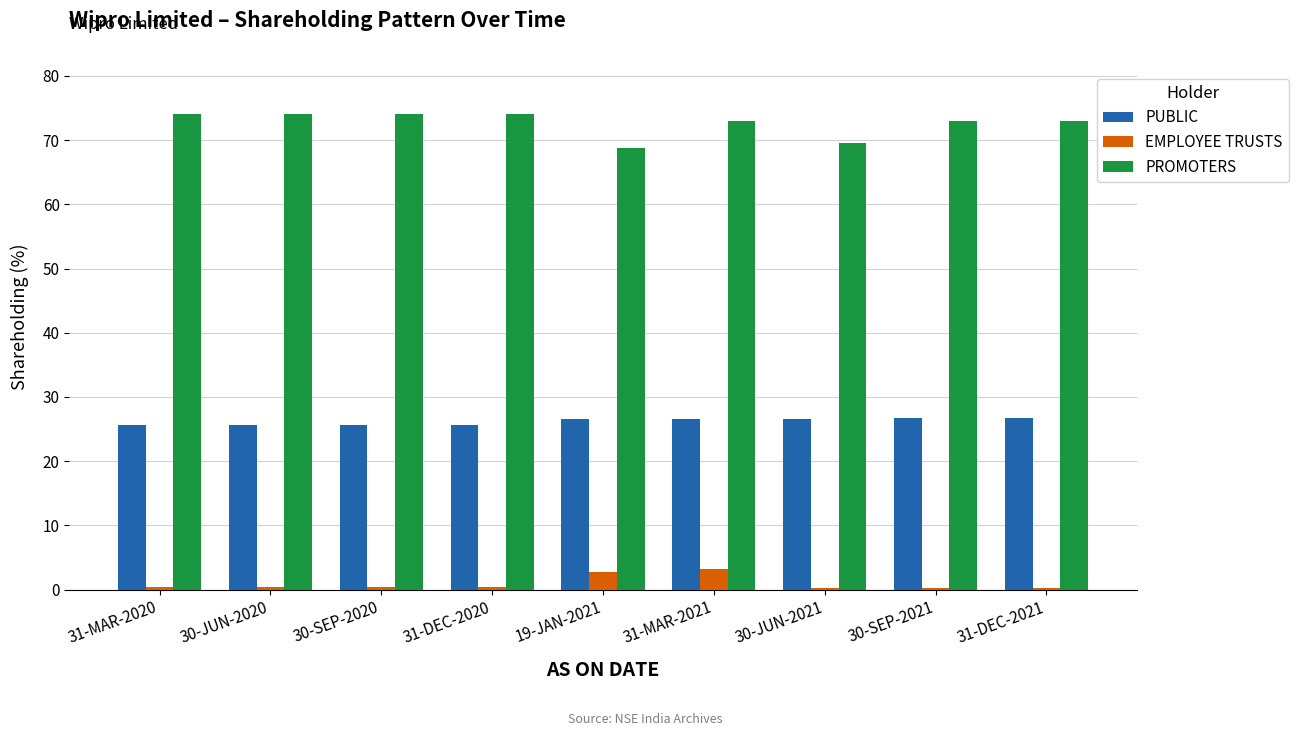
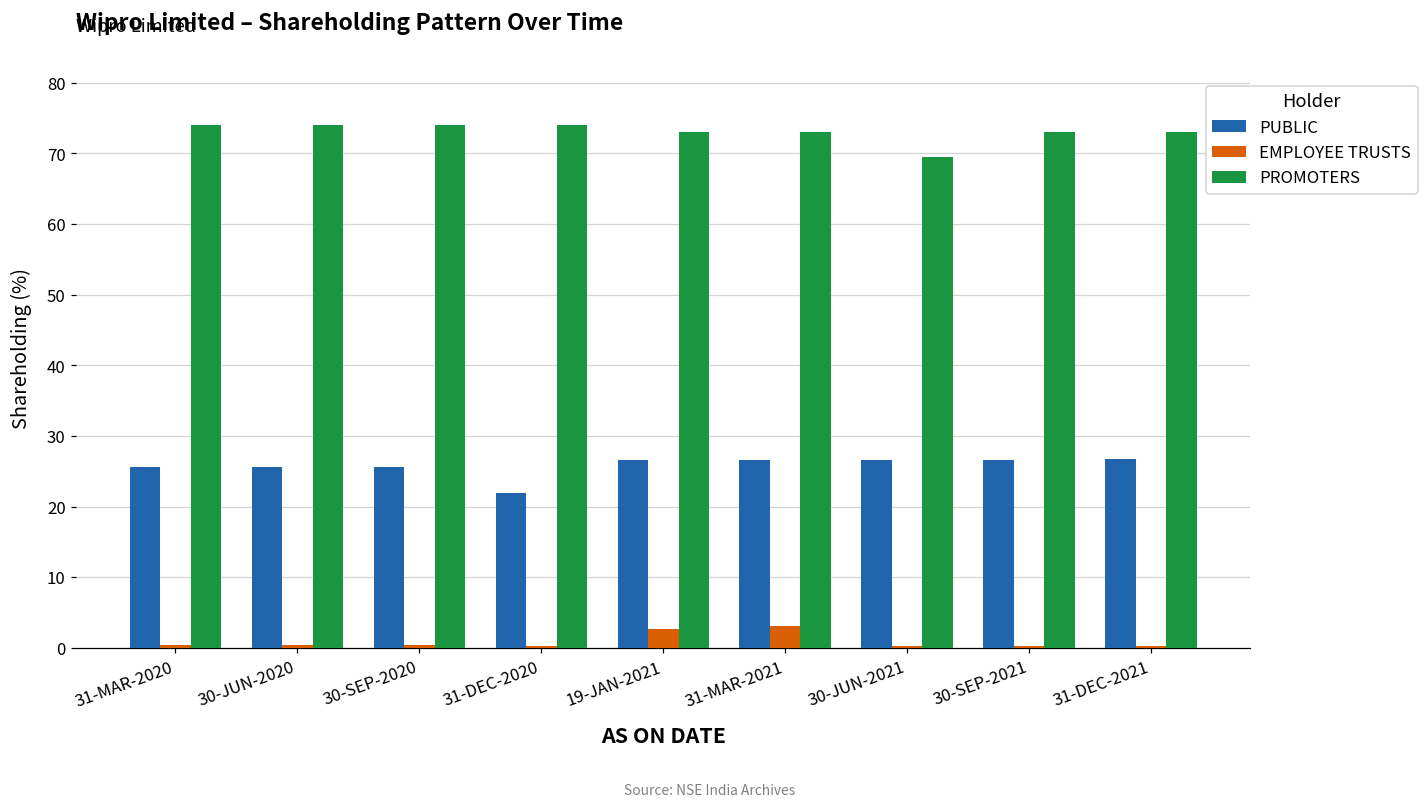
PUBLIC, 31-DEC-2020: 26 -> 22
PROMOTERS, 19-JAN-2021: 69 -> 73
